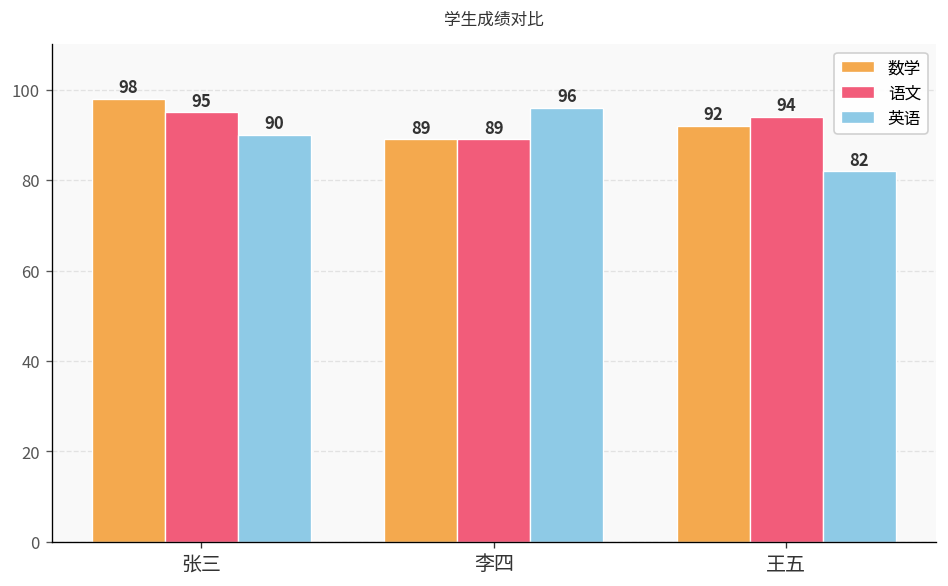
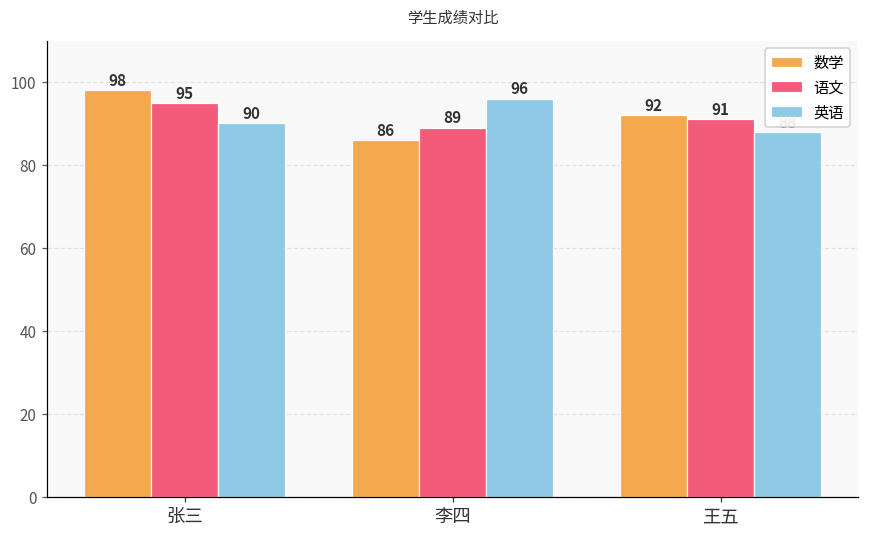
数学, 李四: 89 -> 86
语文, 王五: 94 -> 91
英语, 王五: 82 -> 88
